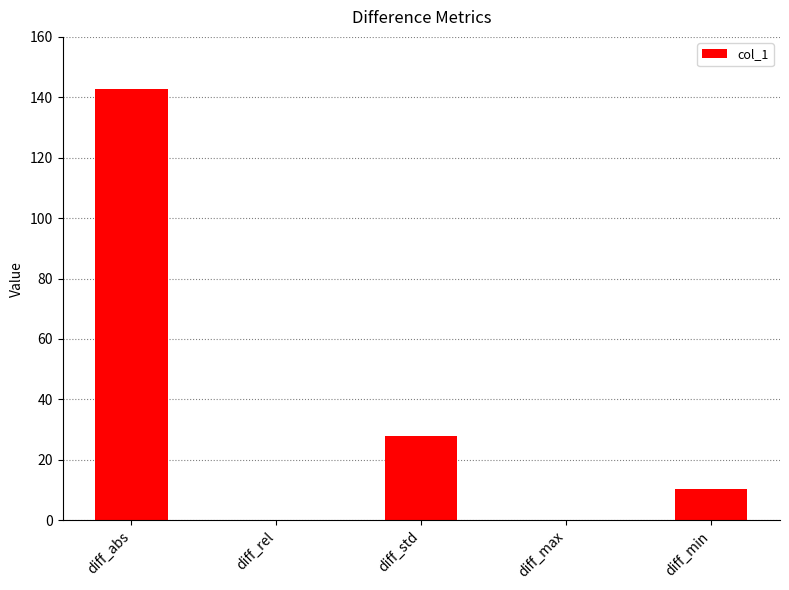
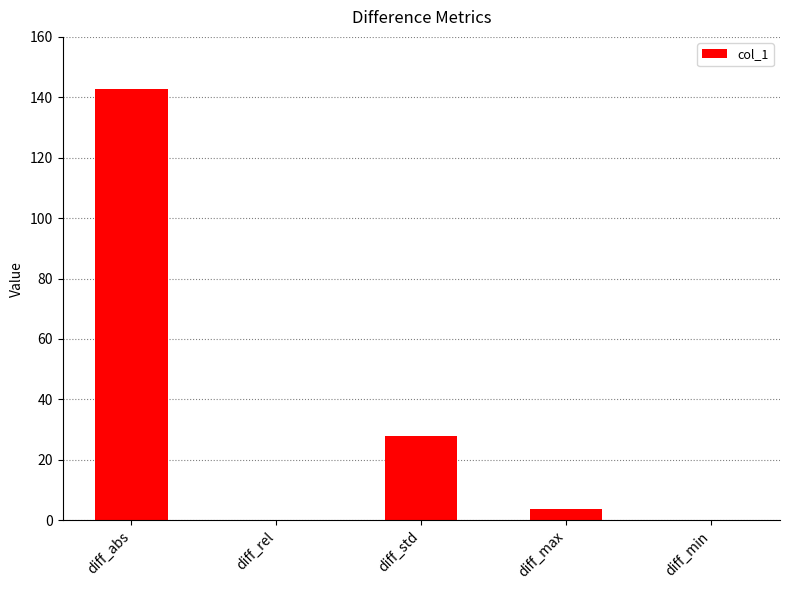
diff_max: 0 -> 4
diff_min: 10 -> 0
